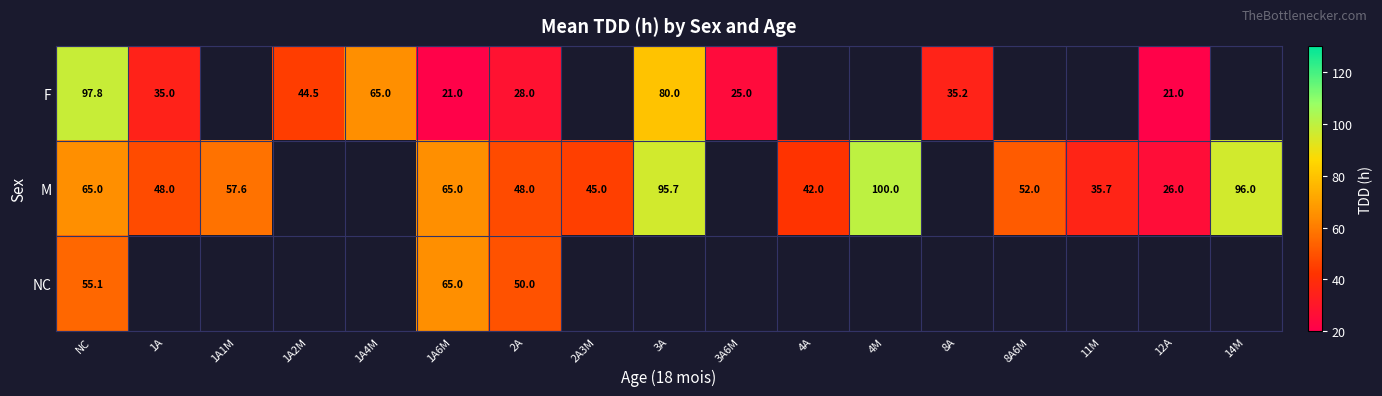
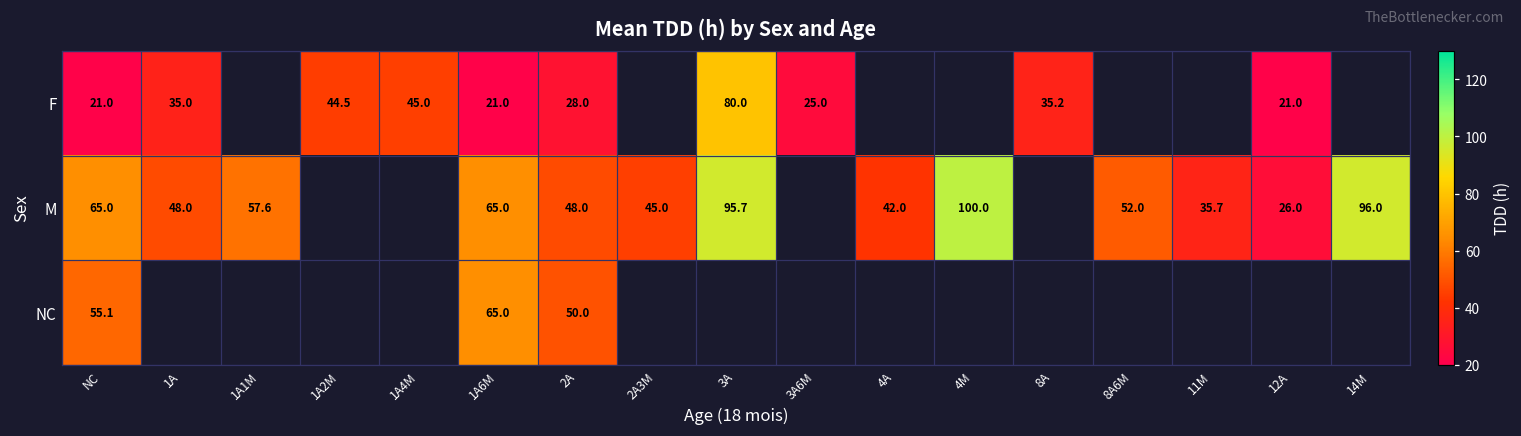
F, NC: 97.8 -> 21.0
F, 1A4M: 65.0 -> 45.0
